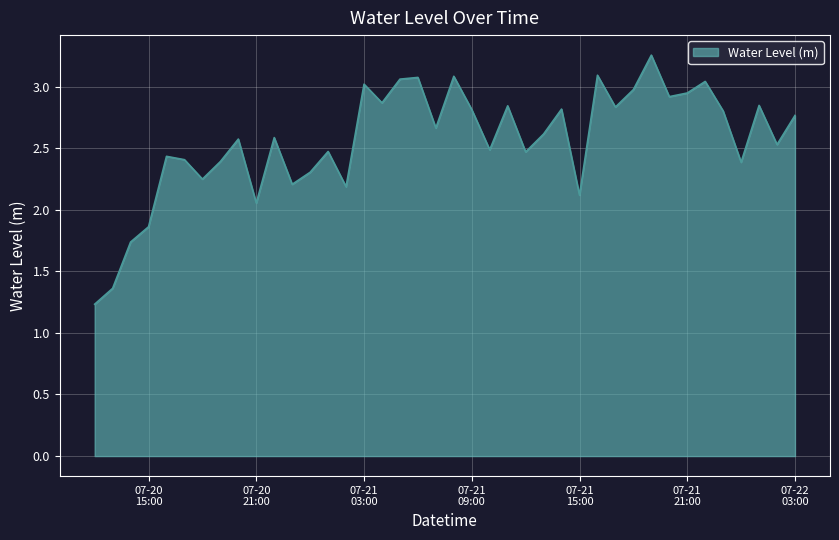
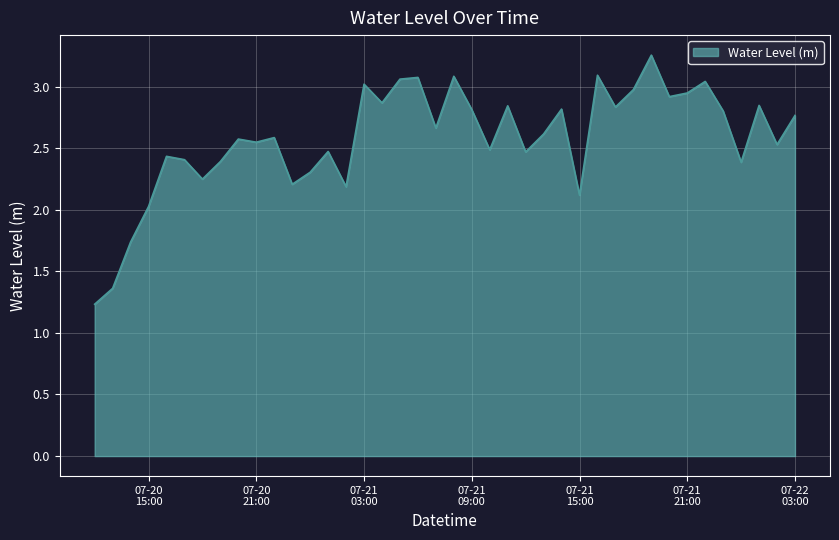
07-20 15:00: 1.86 -> 2.03
07-20 21:00: 2.05 -> 2.55
